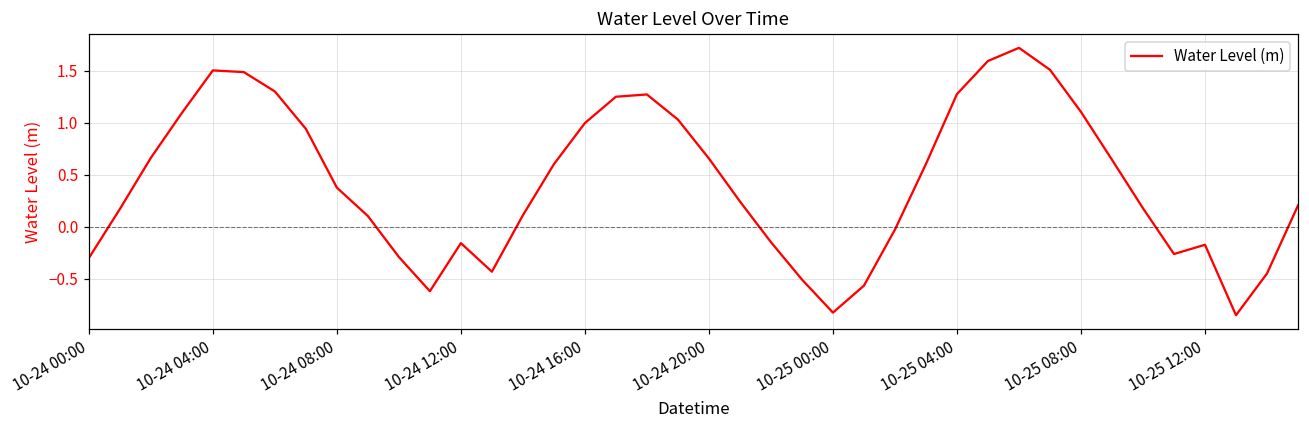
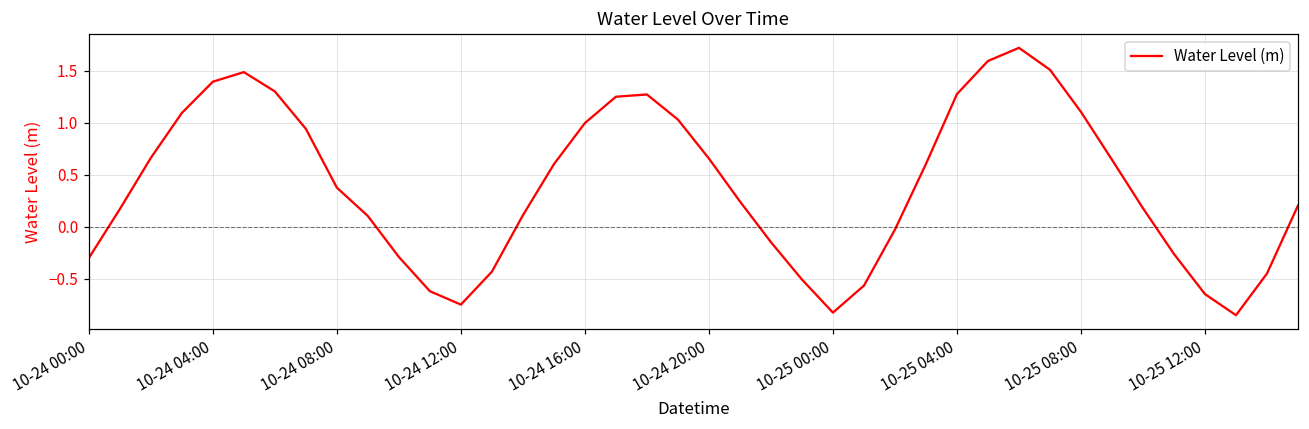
10-24 04:00: 1.5 -> 1.4
10-24 12:00: -0.2 -> -0.7
10-25 12:00: -0.2 -> -0.6
